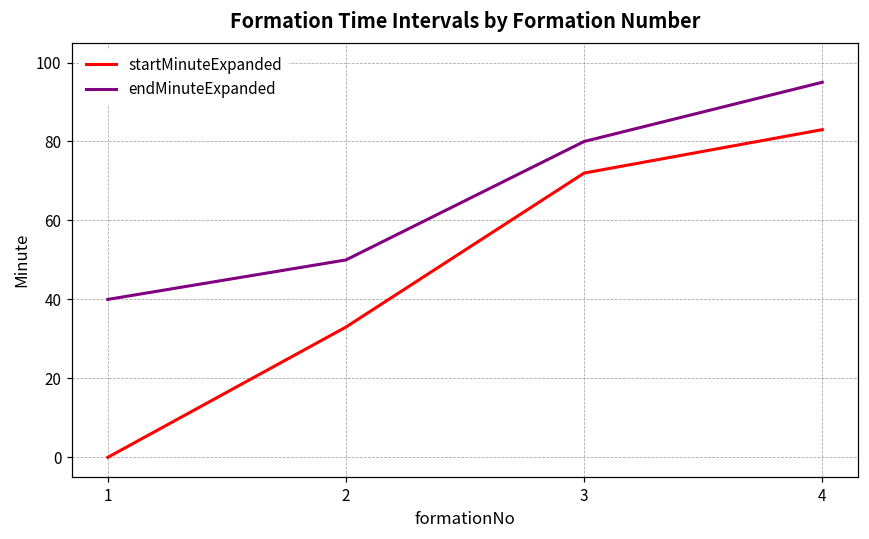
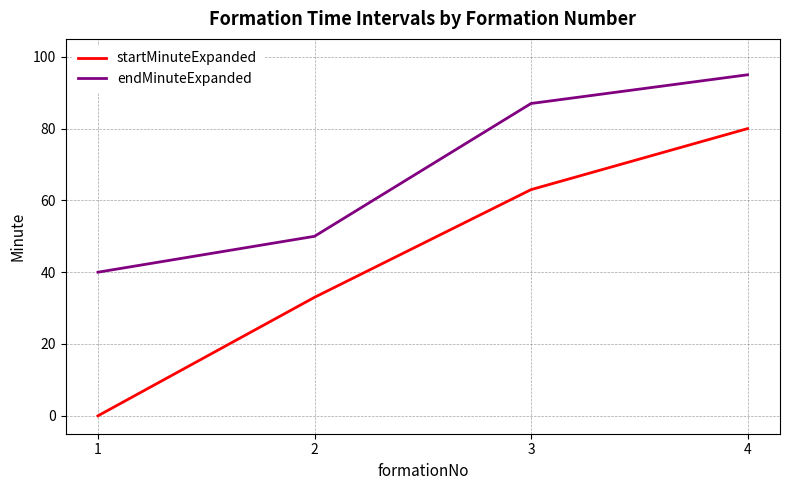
startMinuteExpanded, 3: 72 -> 63
endMinuteExpanded, 3: 80 -> 87
startMinuteExpanded, 4: 83 -> 80
